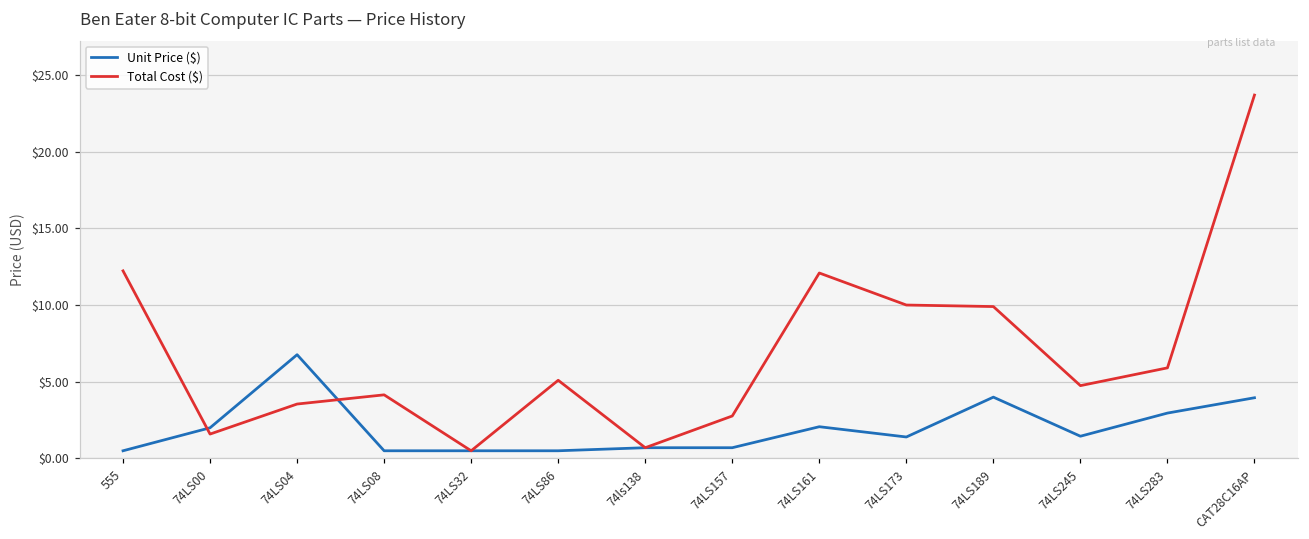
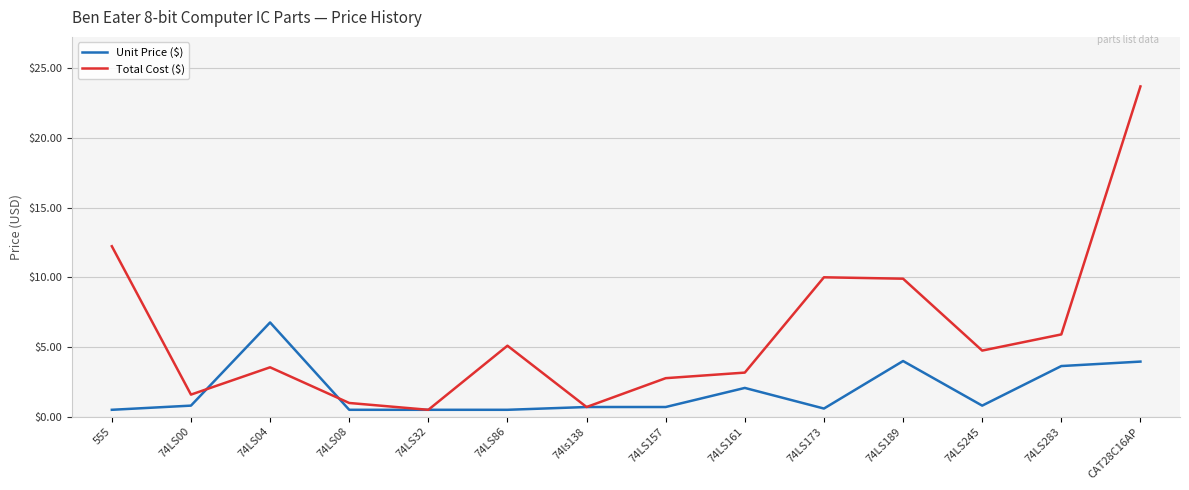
Unit Price ($), 74LS00: $2.0 -> $0.8
Total Cost ($), 74LS08: $4.1 -> $1.0
Total Cost ($), 74LS161: $12.1 -> $3.2
Unit Price ($), 74LS173: $1.4 -> $0.6
Unit Price ($), 74LS245: $1.4 -> $0.8
Unit Price ($), 74LS283: $3.0 -> $3.6
